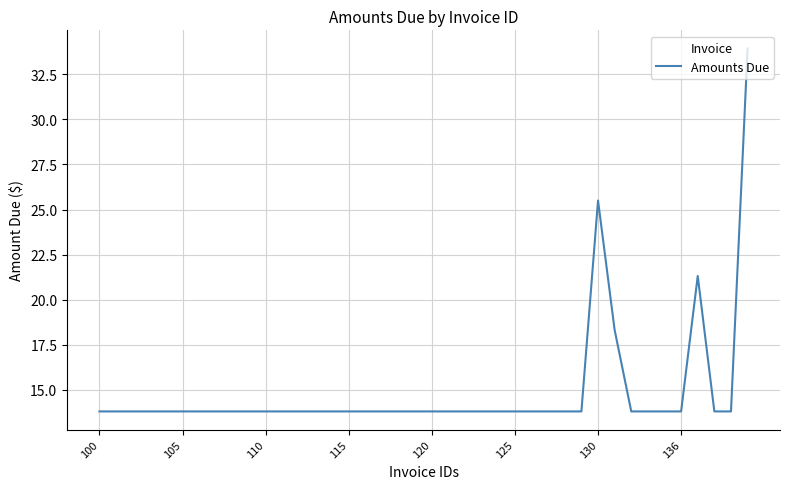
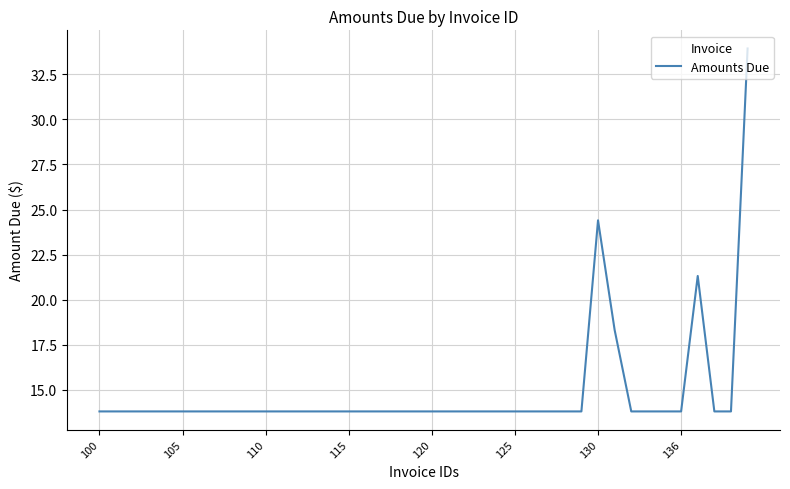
130: 25.5 -> 24.4
